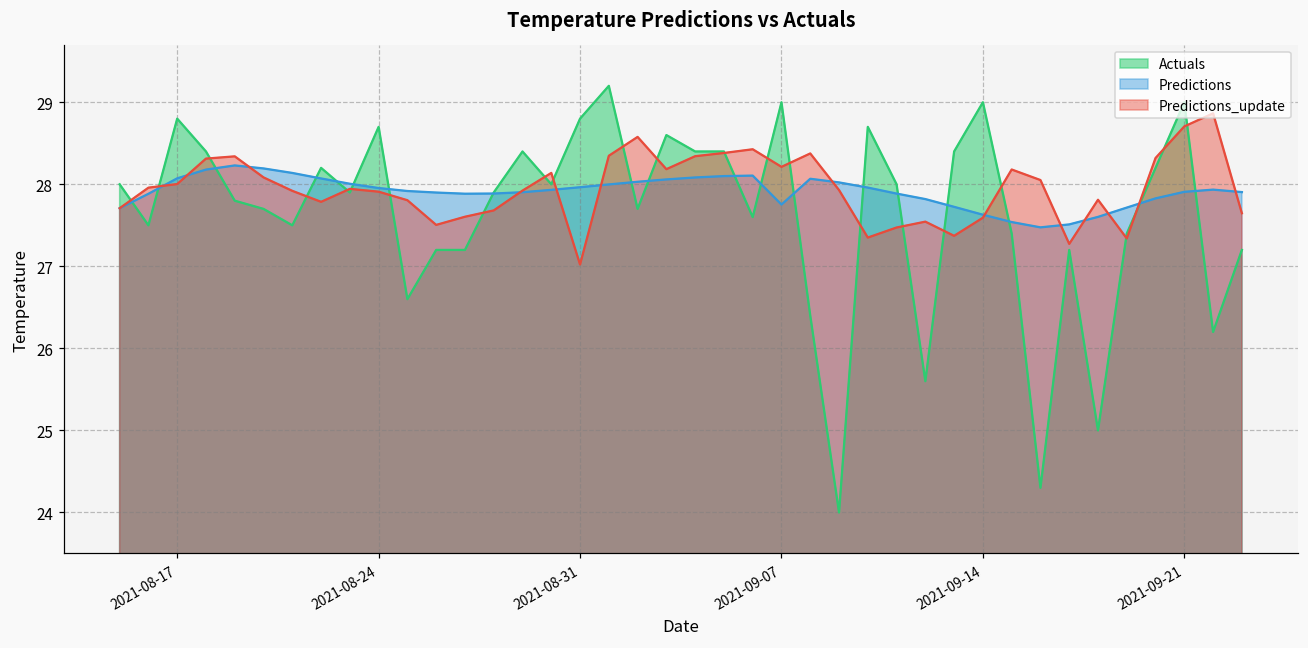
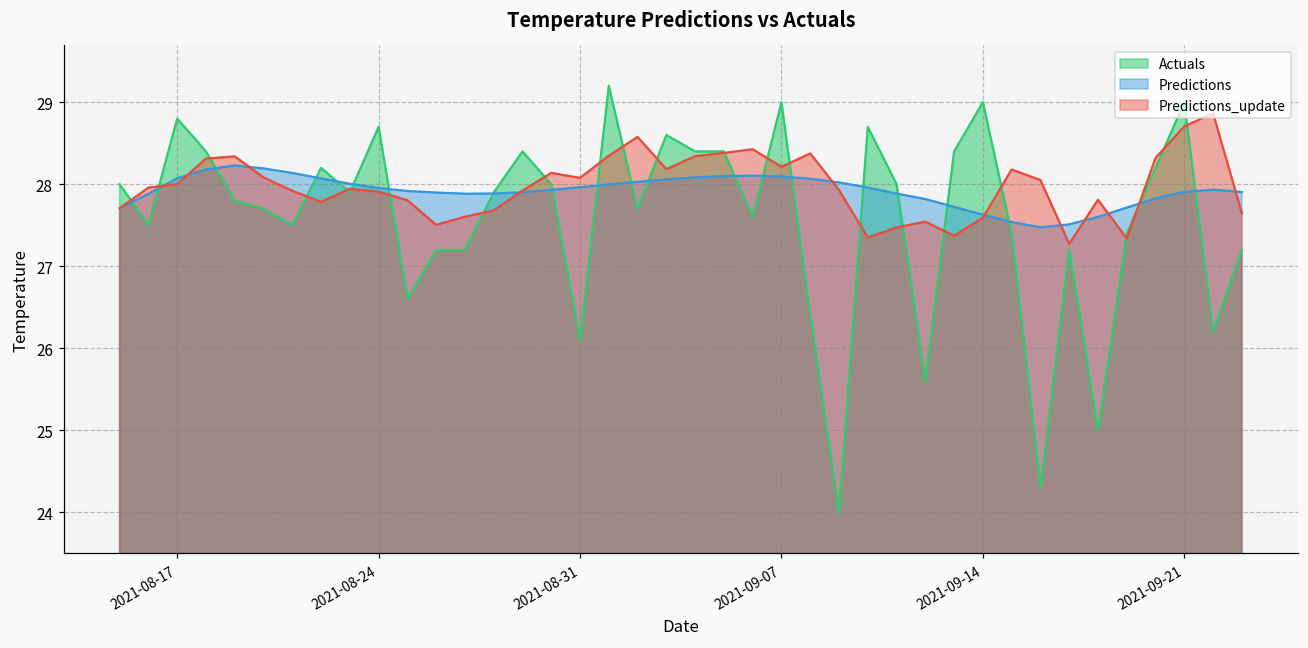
Actuals, 2021-08-31: 28.8 -> 26.1
Predictions_update, 2021-08-31: 27.0 -> 28.1
Predictions, 2021-09-07: 27.8 -> 28.1
